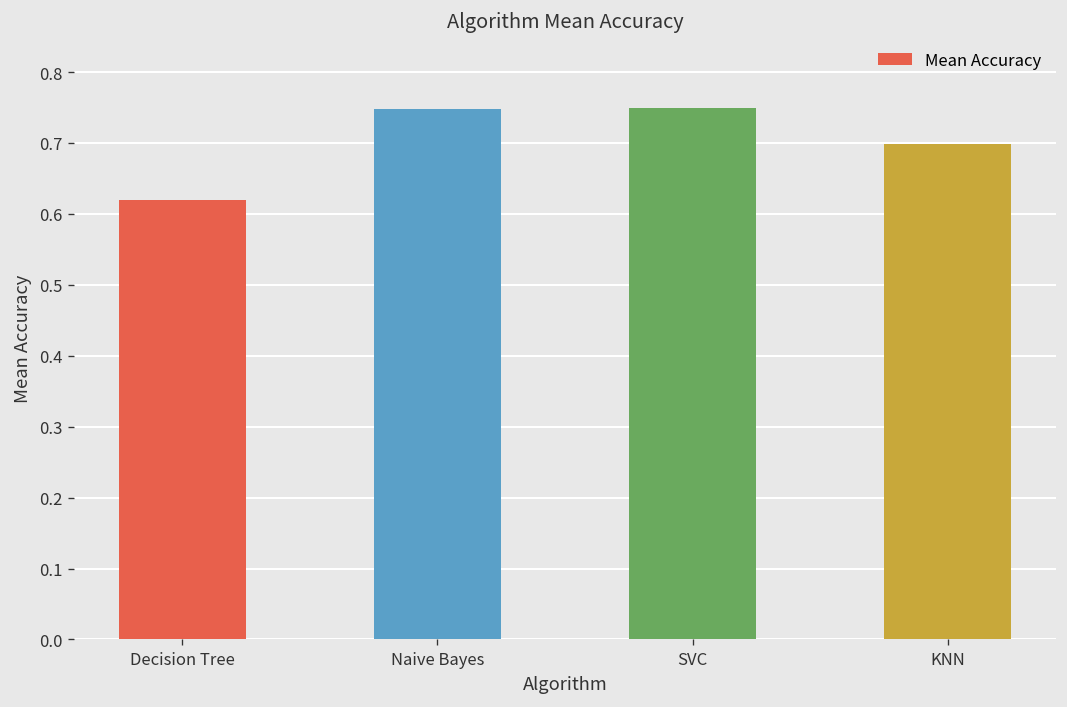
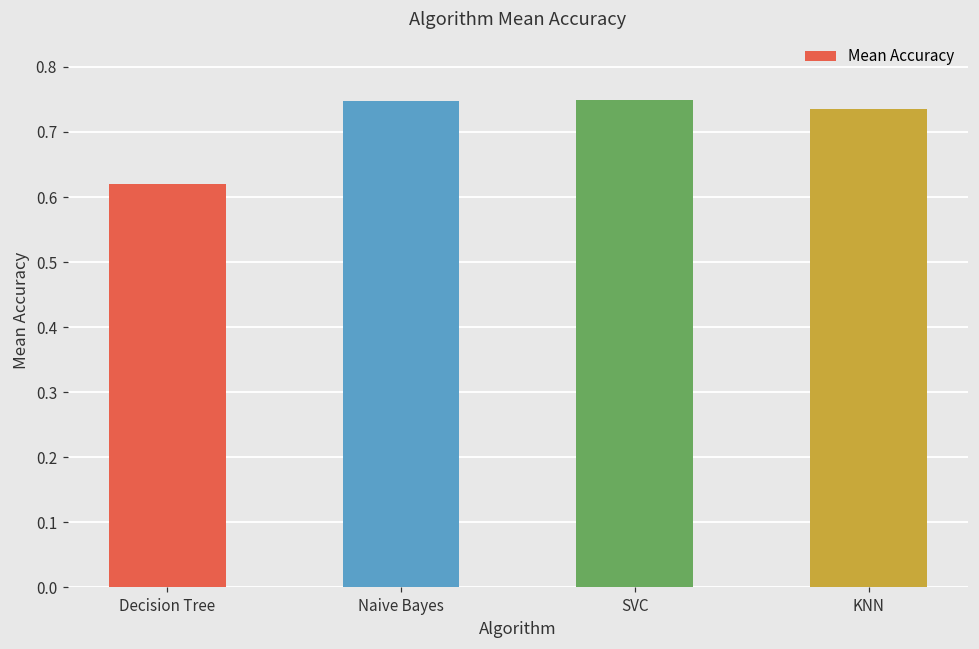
KNN: 0.70 -> 0.74
